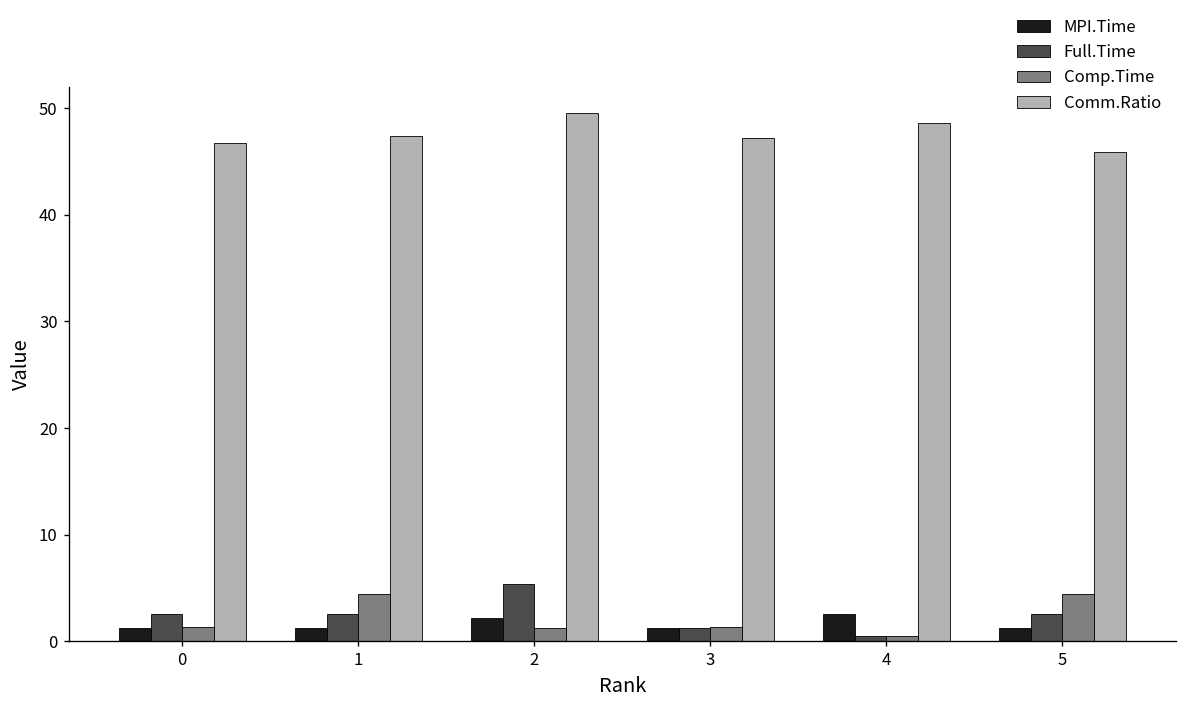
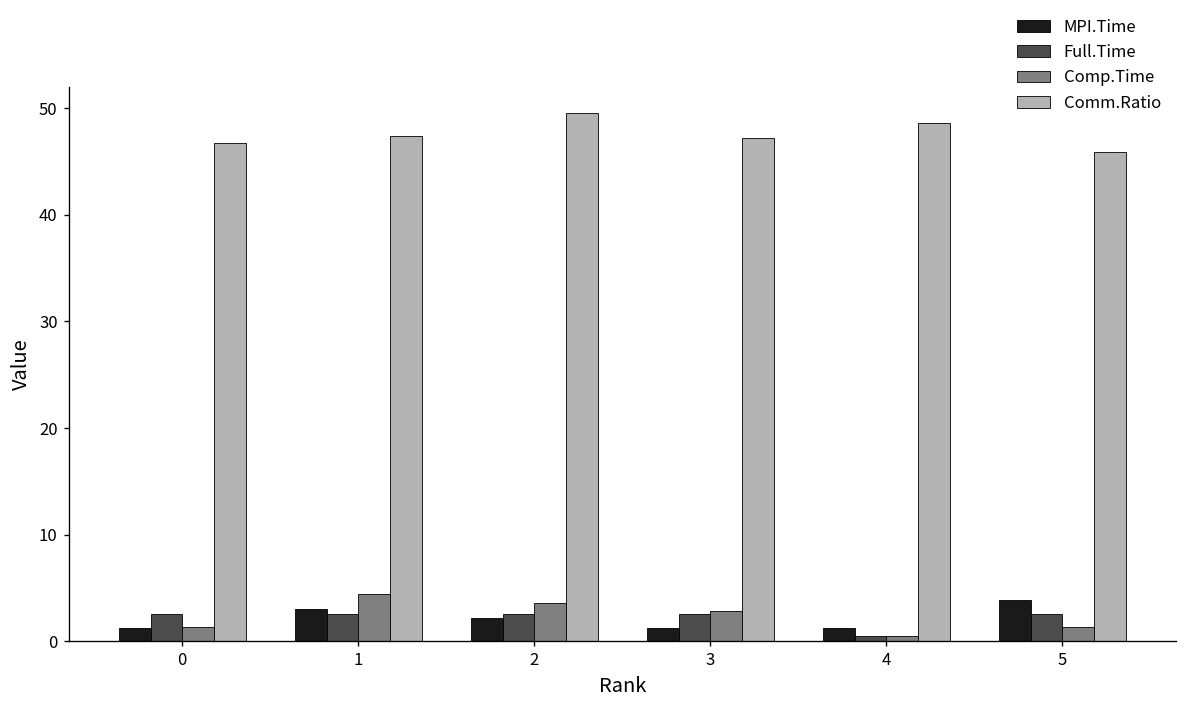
MPI.Time, 1: 1 -> 3
Full.Time, 2: 5 -> 3
Comp.Time, 2: 1 -> 4
Full.Time, 3: 1 -> 3
Comp.Time, 3: 1 -> 3
MPI.Time, 4: 3 -> 1
MPI.Time, 5: 1 -> 4
Comp.Time, 5: 4 -> 1
